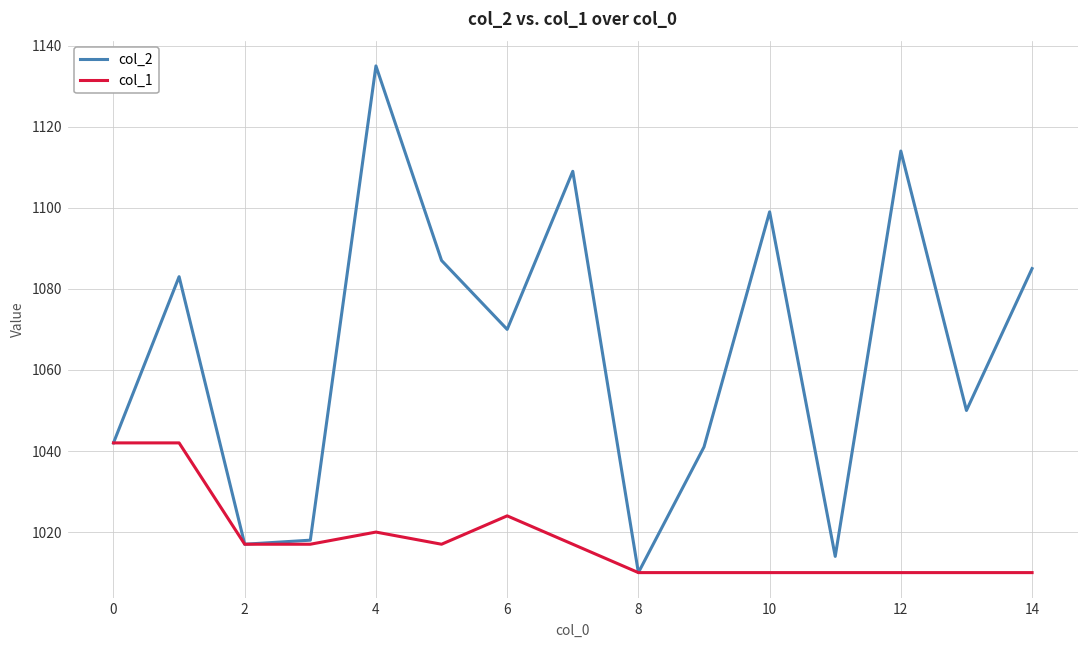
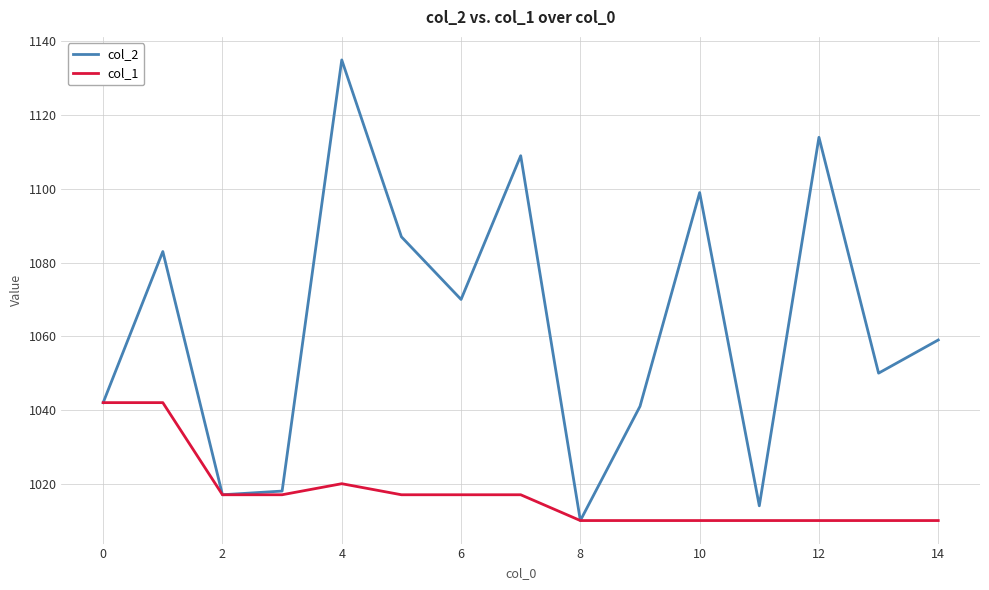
col_1, 6: 1024 -> 1017
col_2, 14: 1085 -> 1059
